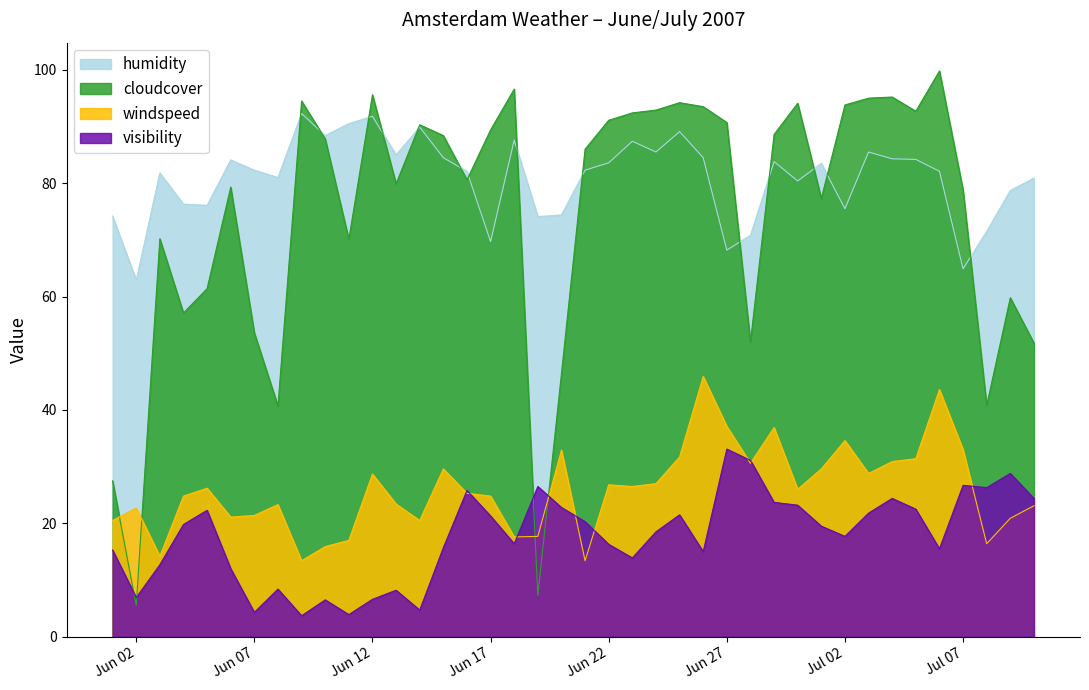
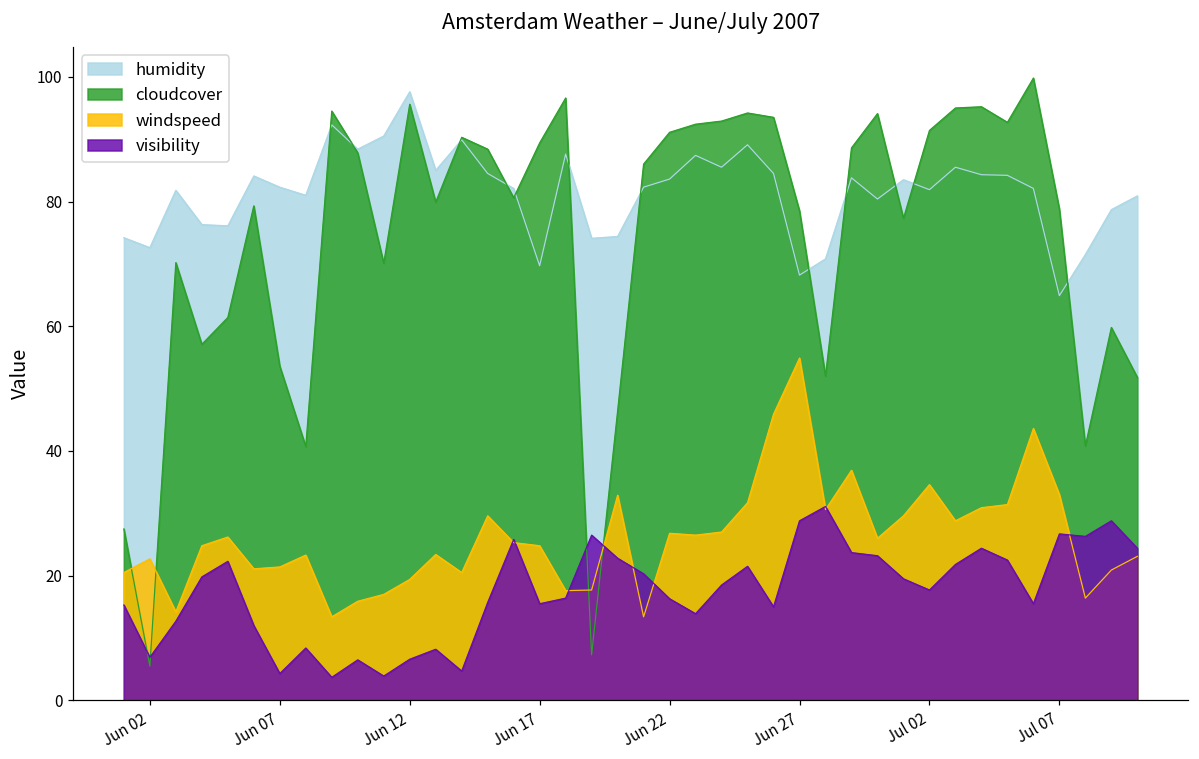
humidity, Jun 02: 63 -> 73
humidity, Jun 12: 92 -> 98
windspeed, Jun 12: 29 -> 19
visibility, Jun 17: 21 -> 16
cloudcover, Jun 27: 91 -> 79
windspeed, Jun 27: 37 -> 55
visibility, Jun 27: 33 -> 29
humidity, Jul 02: 76 -> 82
cloudcover, Jul 02: 94 -> 91
